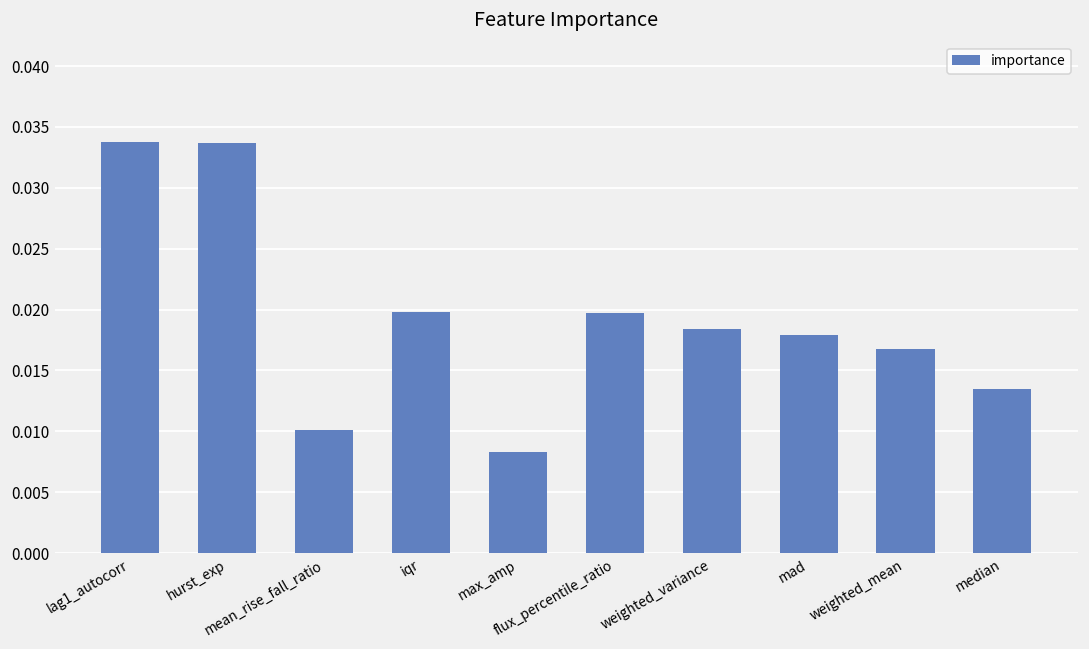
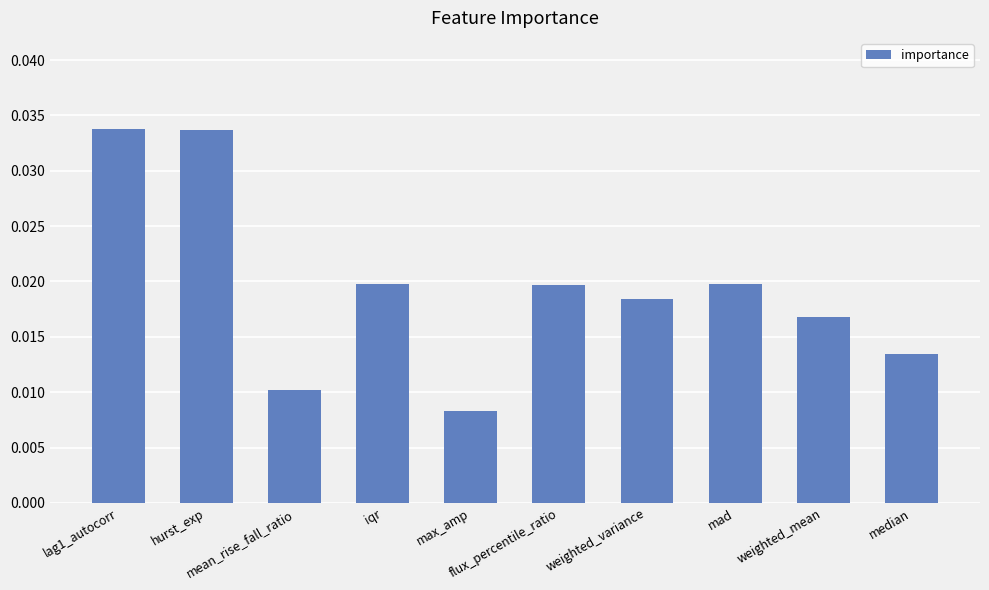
mad: 0.0179 -> 0.0198
